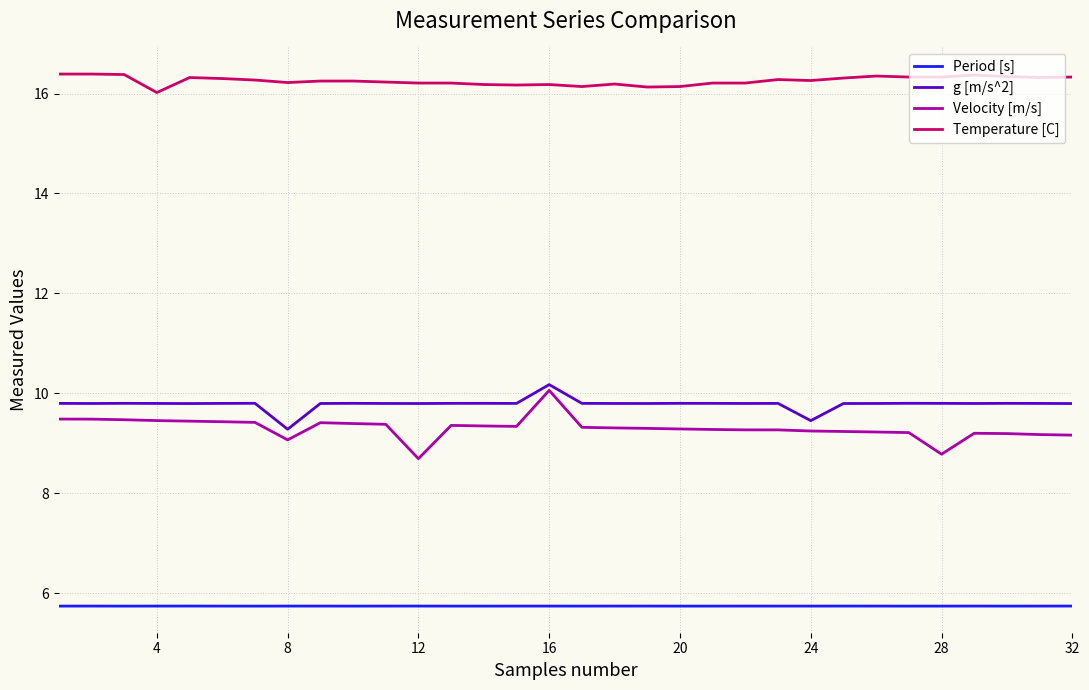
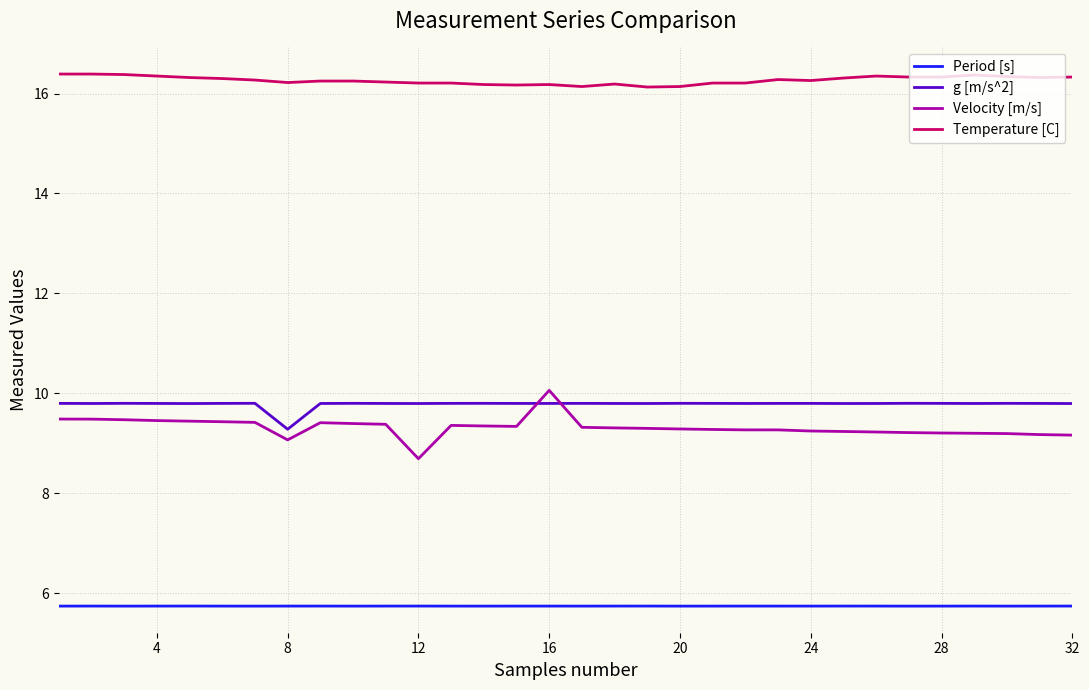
Temperature [C], 4: 16.0 -> 16.4
g [m/s^2], 16: 10.2 -> 9.8
g [m/s^2], 24: 9.5 -> 9.8
Velocity [m/s], 28: 8.8 -> 9.2
